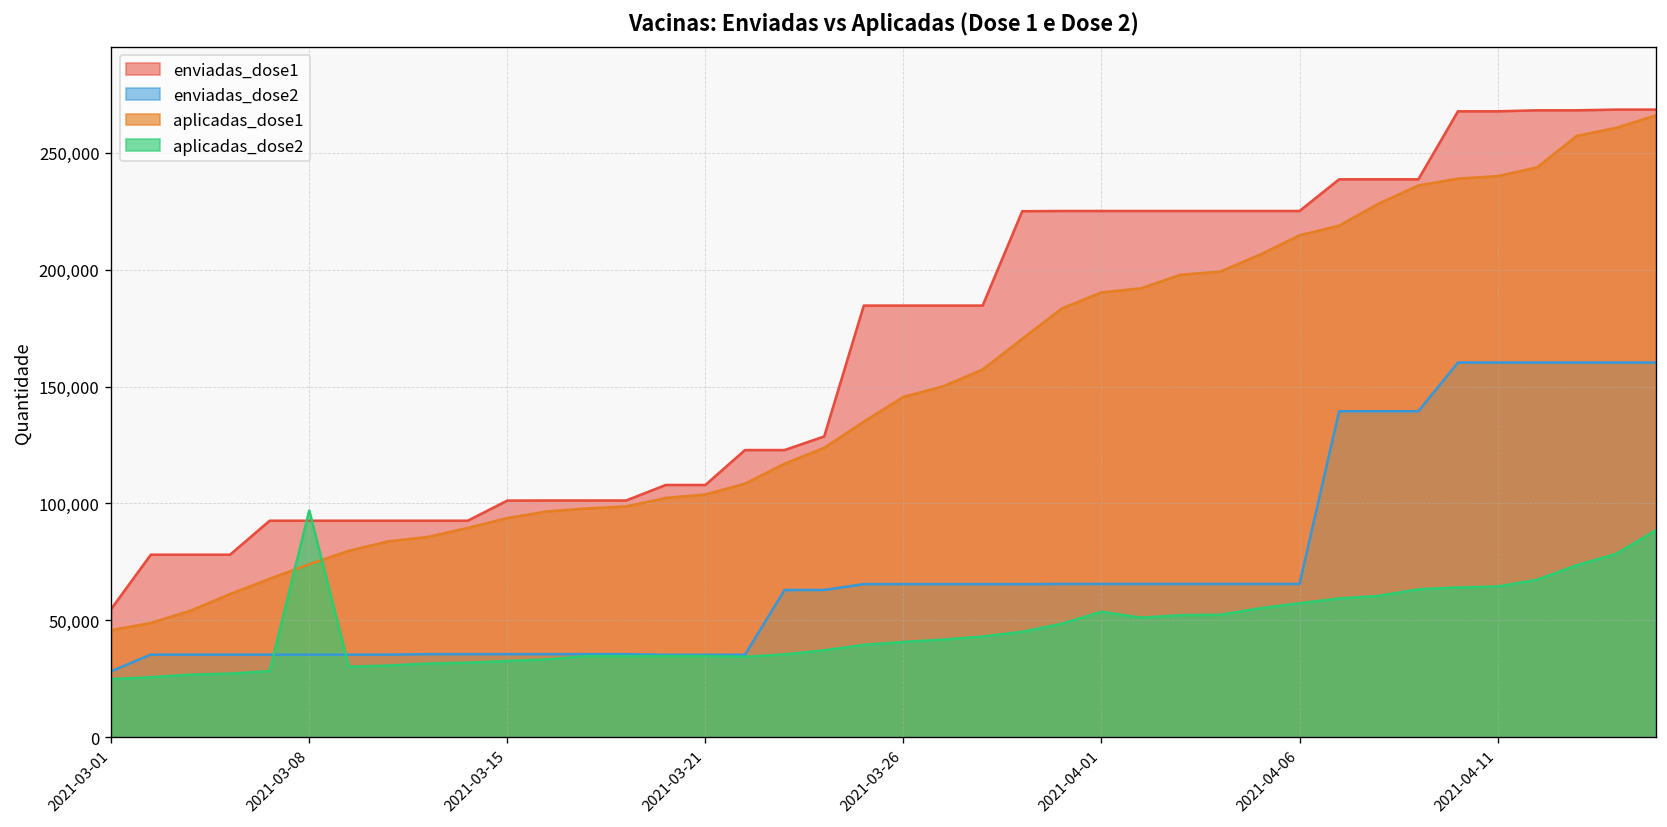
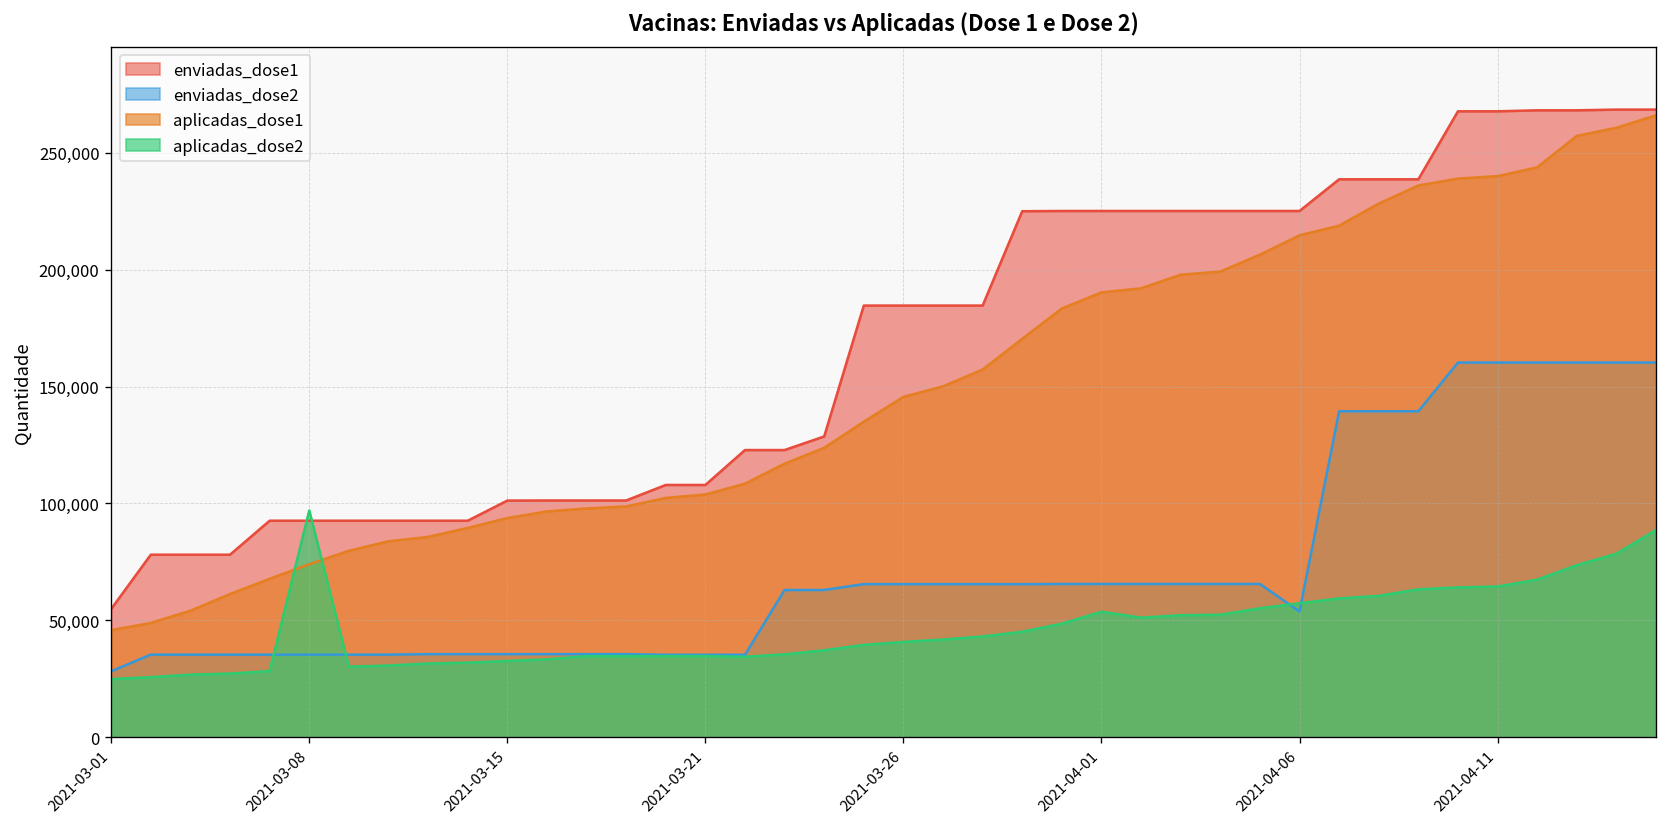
enviadas_dose2, 2021-04-06: 66,000 -> 54,000
